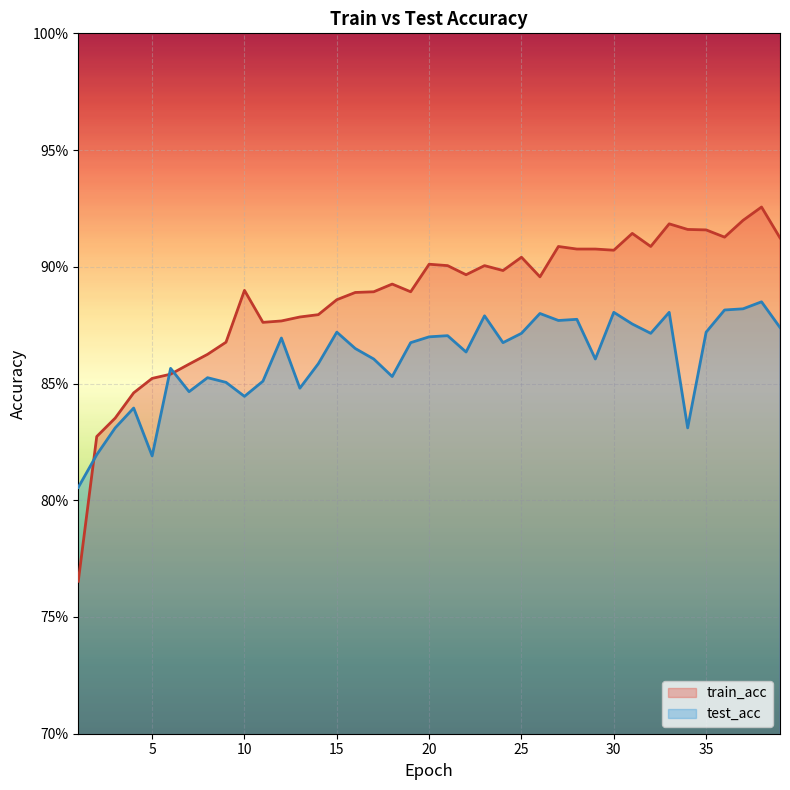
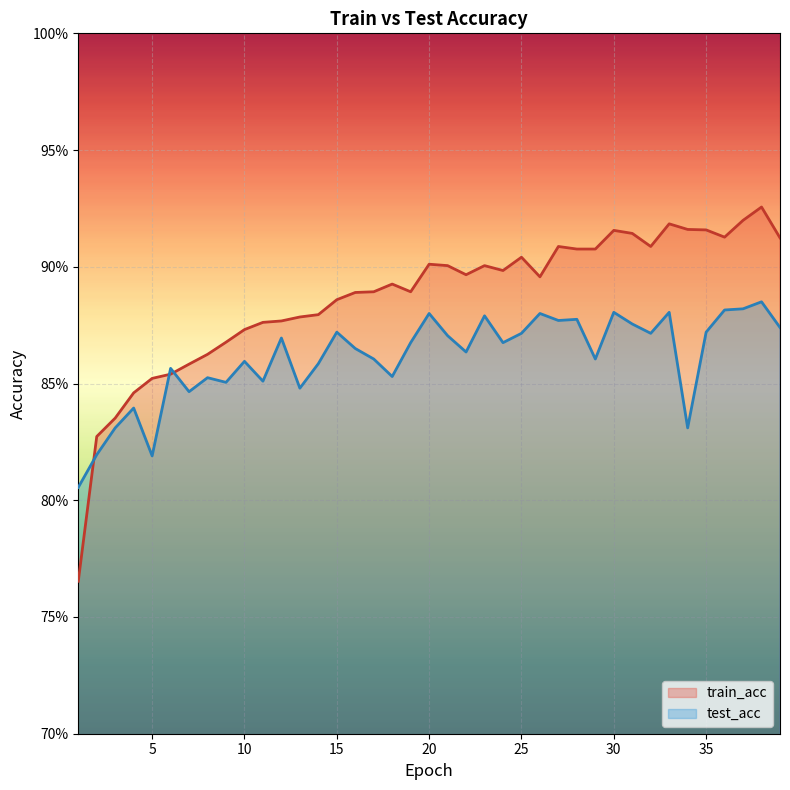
train_acc, 10: 89.0% -> 87.3%
test_acc, 10: 84.5% -> 86.0%
test_acc, 20: 87.0% -> 88.0%
train_acc, 30: 90.7% -> 91.6%
